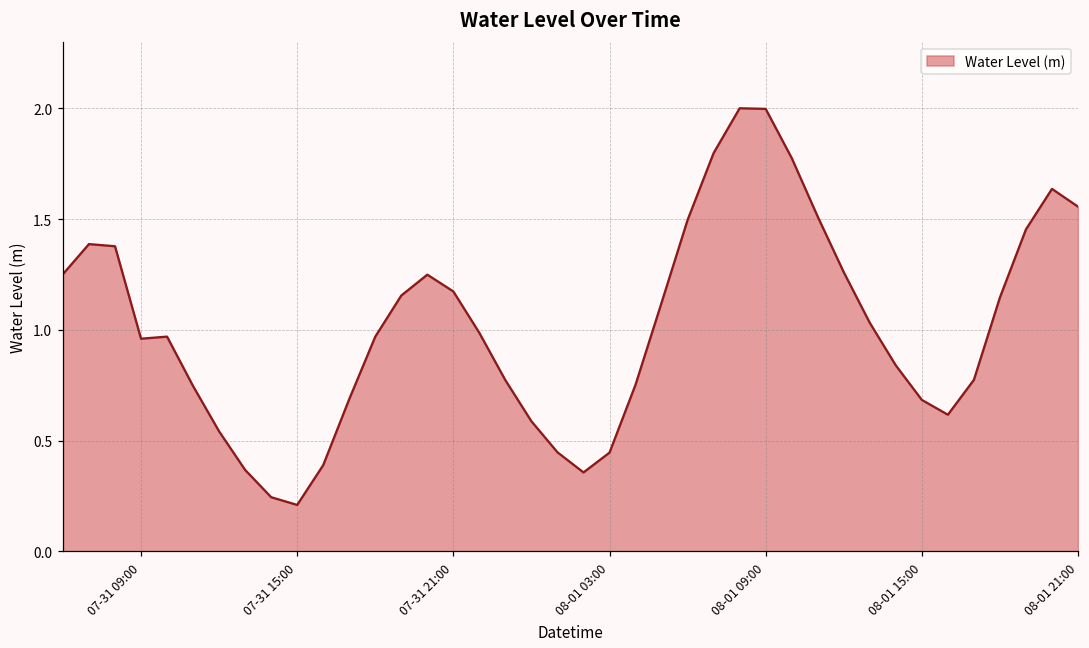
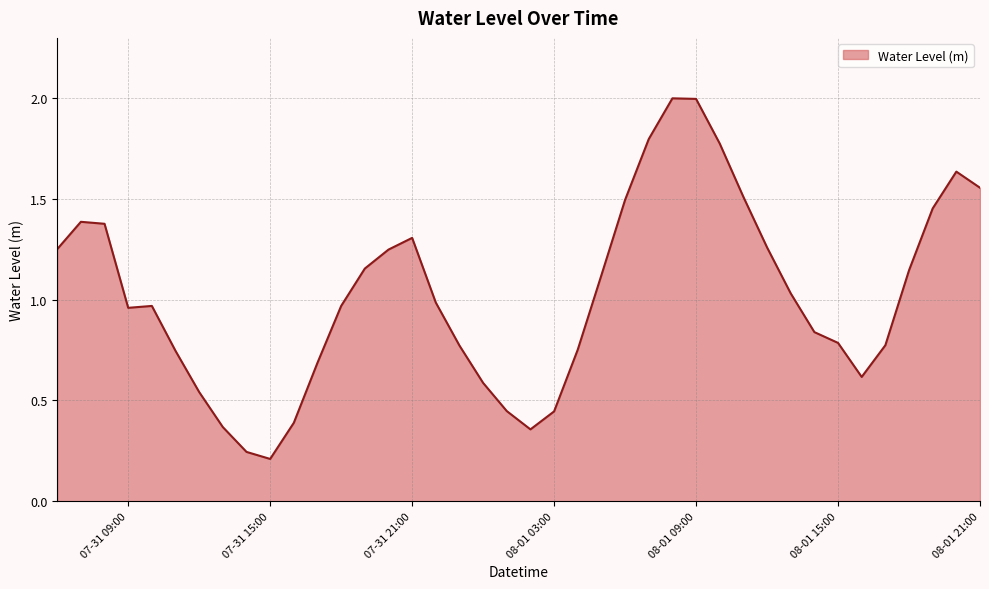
07-31 21:00: 1.17 -> 1.31
08-01 15:00: 0.68 -> 0.79
